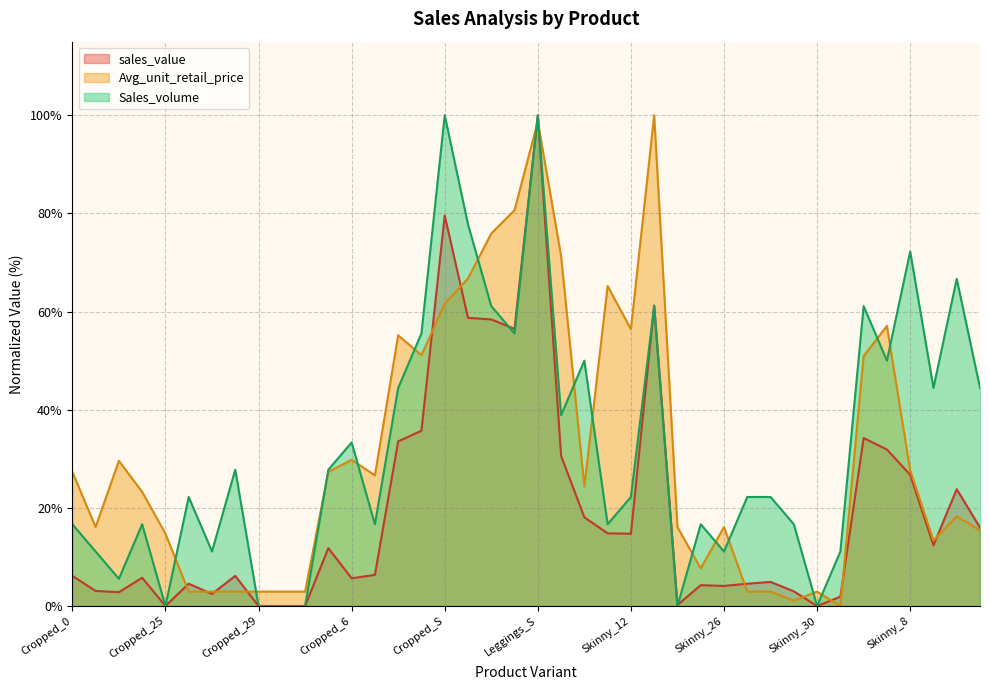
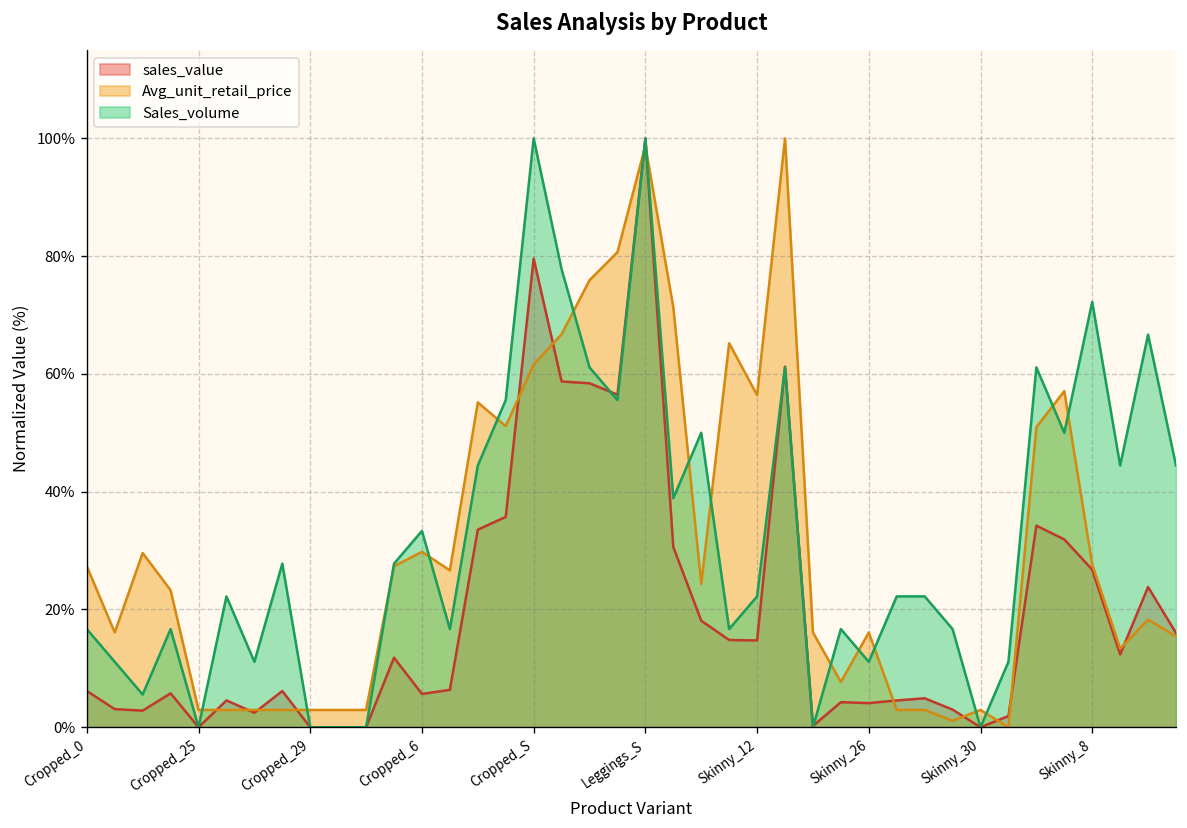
Avg_unit_retail_price, Cropped_25: 15% -> 3%
